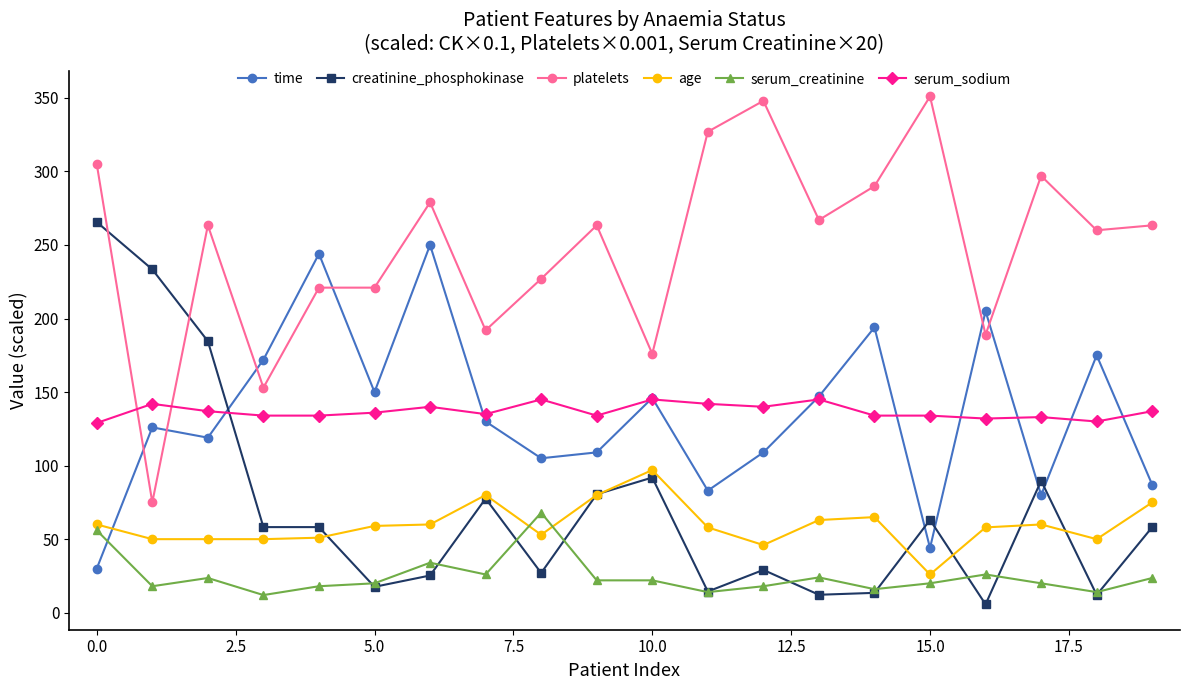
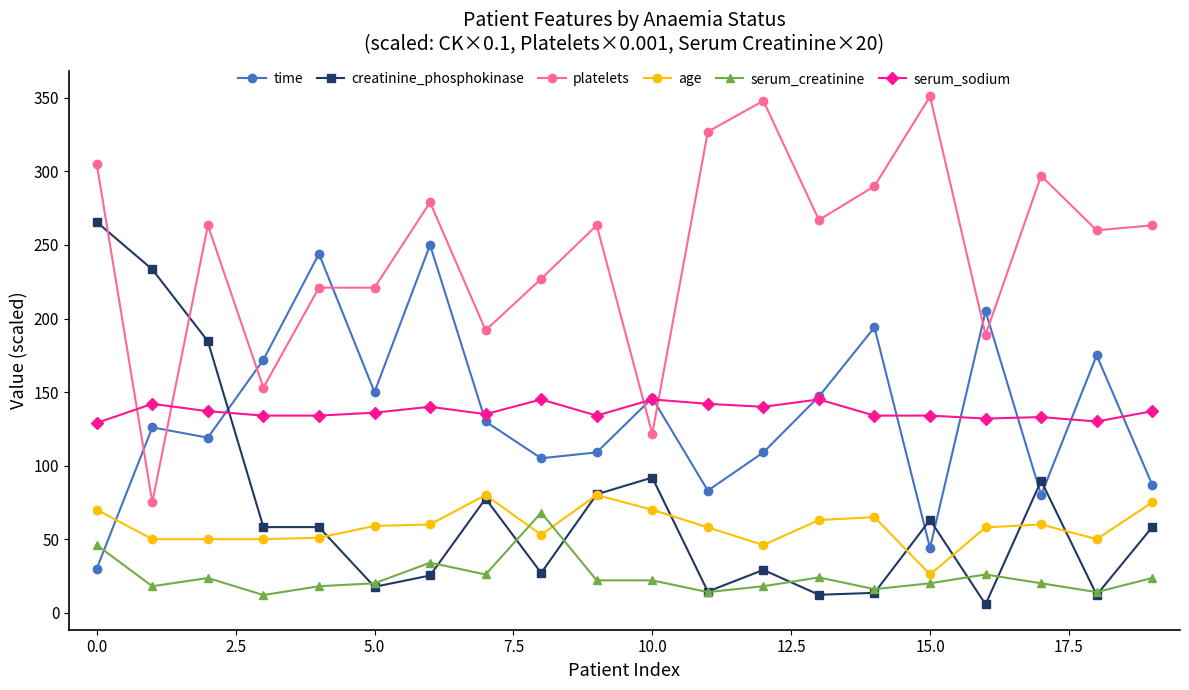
age, 0.0: 60 -> 70
serum_creatinine, 0.0: 56 -> 46
platelets, 10.0: 176 -> 122
age, 10.0: 97 -> 70
